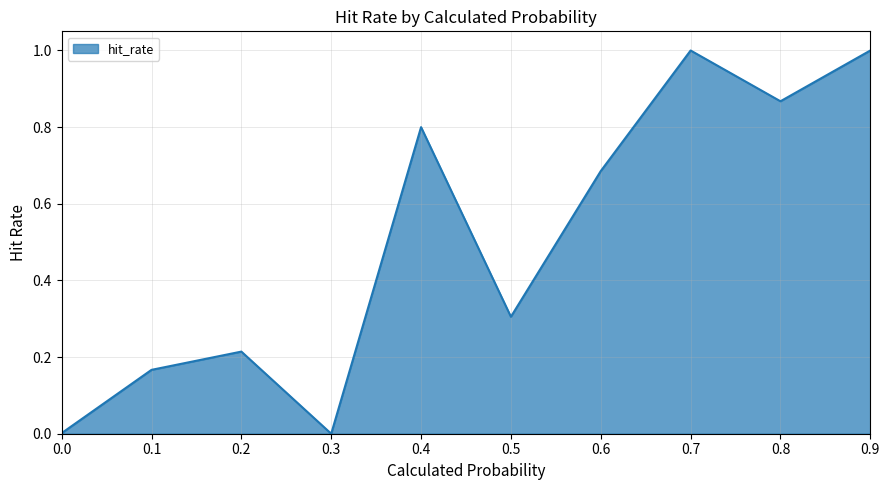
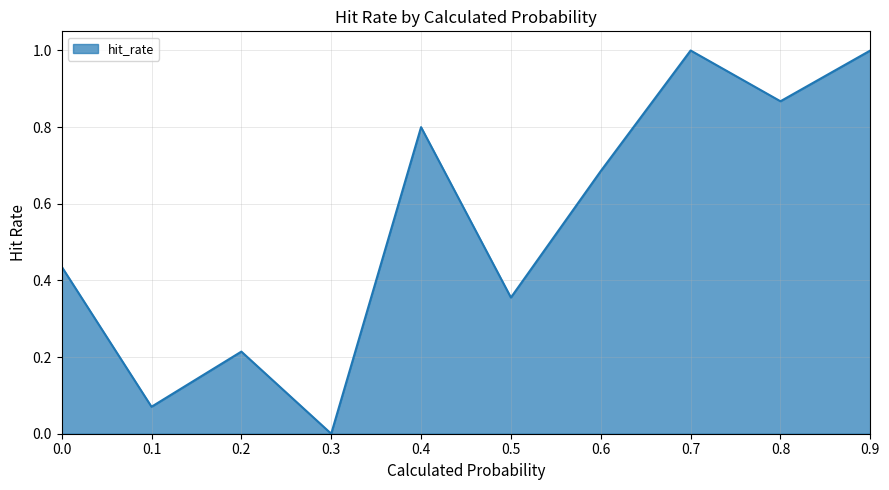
0.0: 0.00 -> 0.44
0.1: 0.17 -> 0.07
0.5: 0.31 -> 0.36
